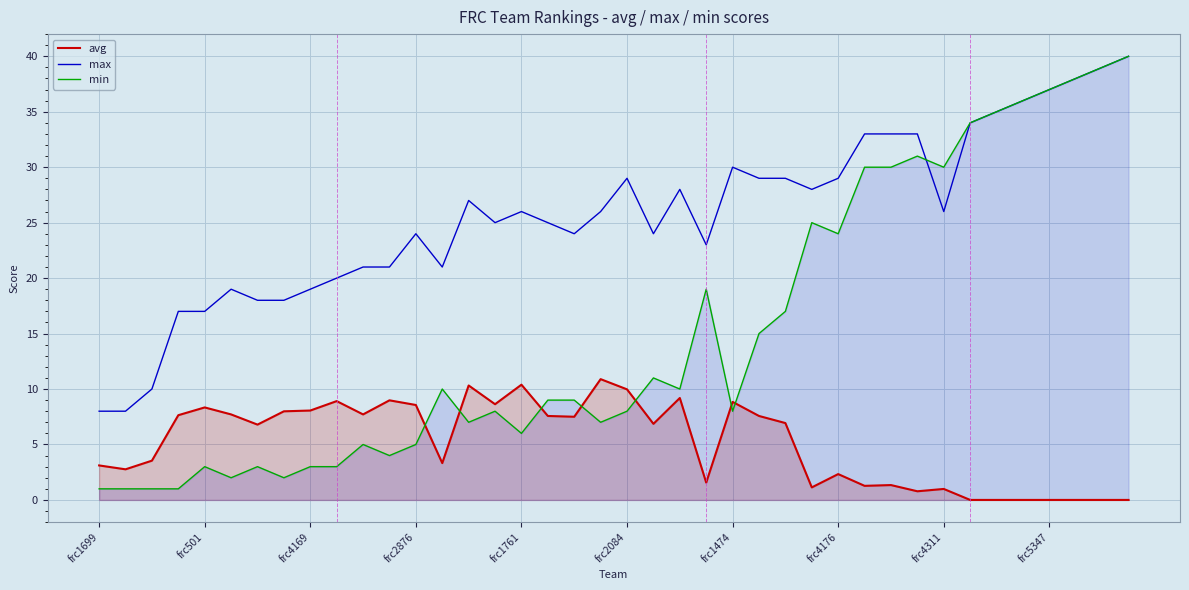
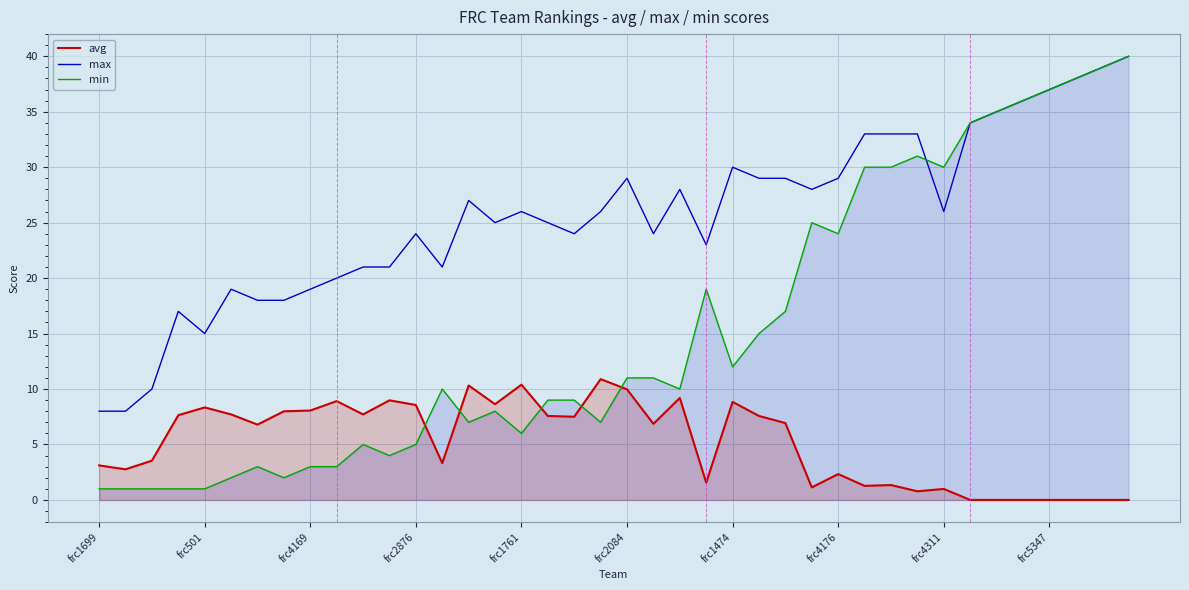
max, frc501: 17 -> 15
min, frc501: 3 -> 1
min, frc2084: 8 -> 11
min, frc1474: 8 -> 12
